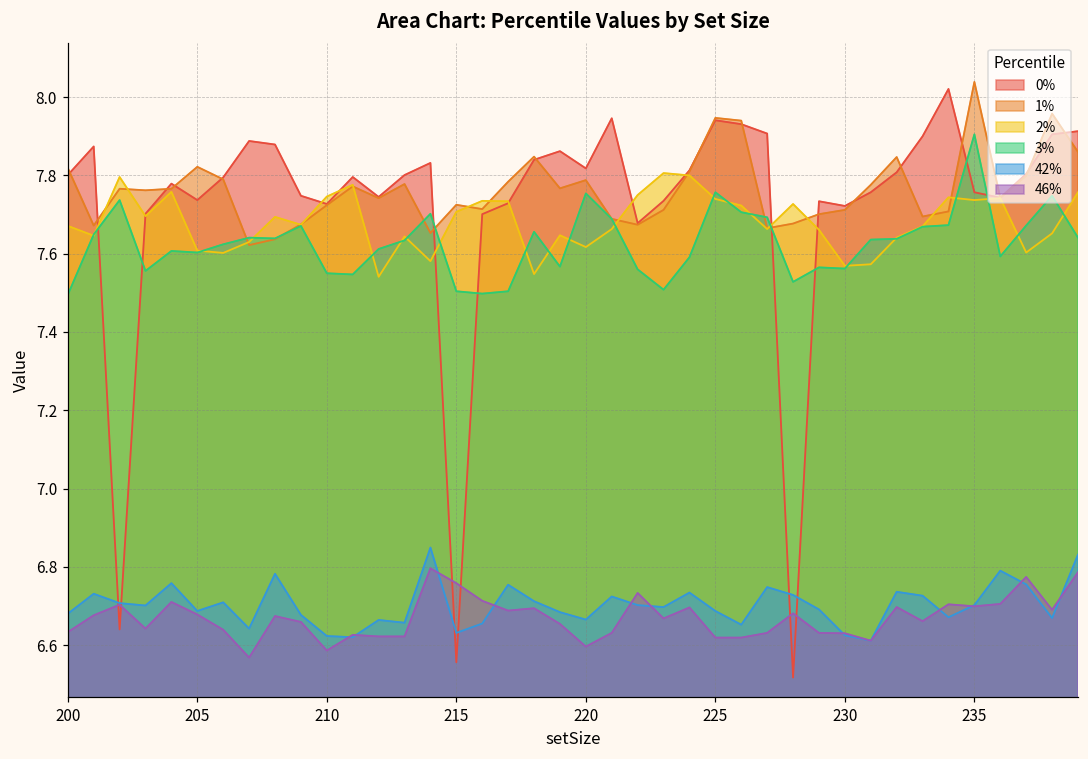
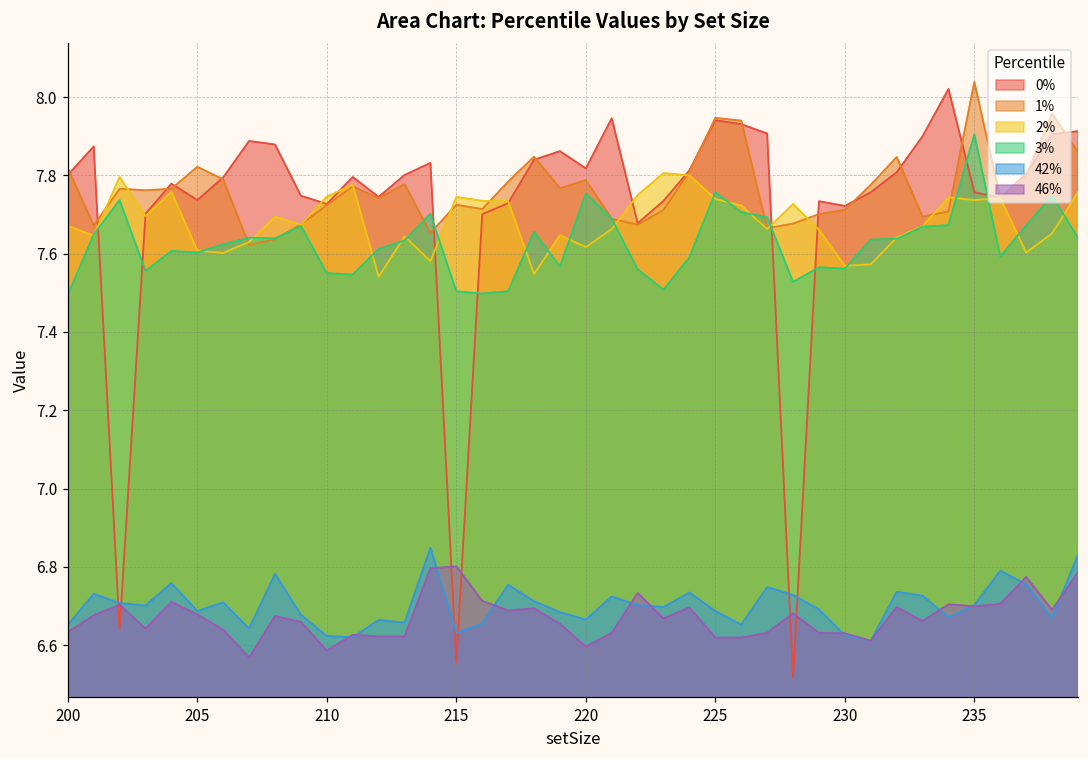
42%, 200: 6.68 -> 6.65
2%, 215: 7.71 -> 7.75
46%, 215: 6.76 -> 6.80
